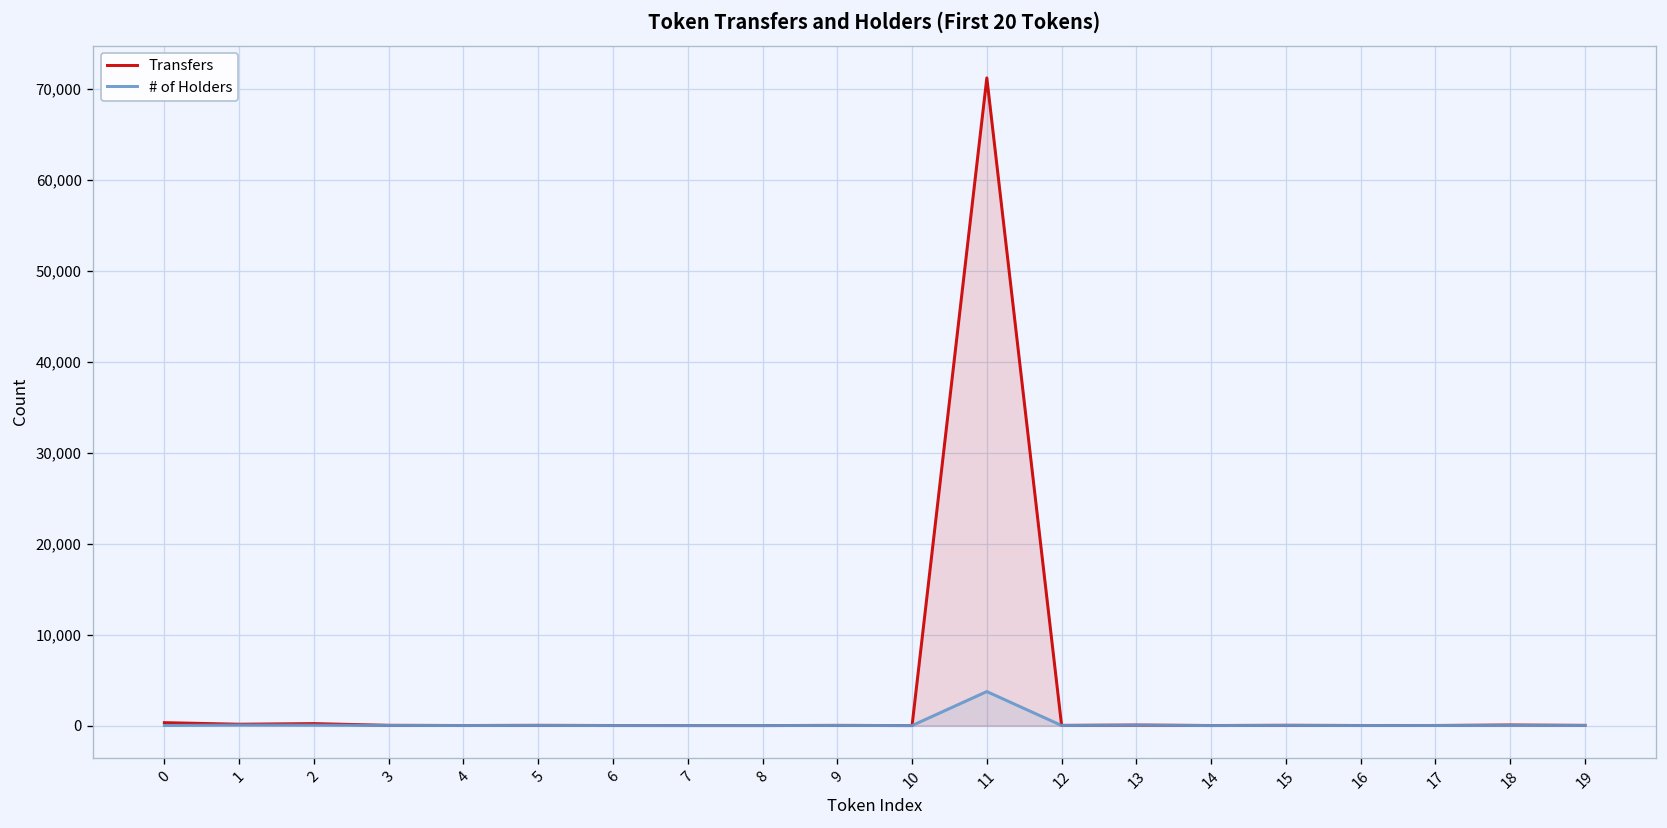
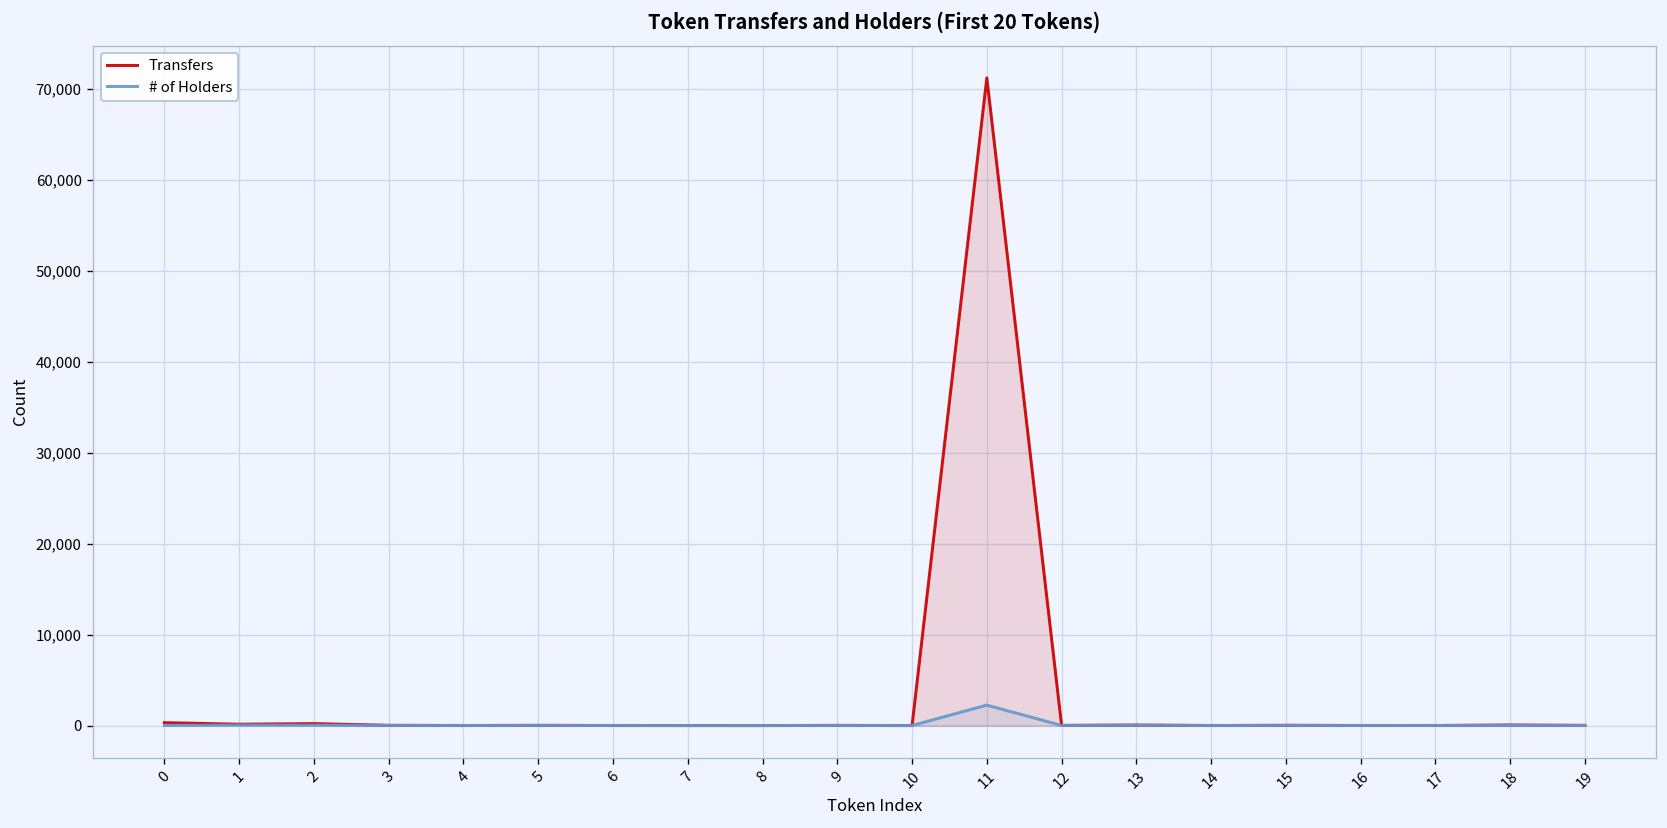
# of Holders, 11: 4,000 -> 2,000
